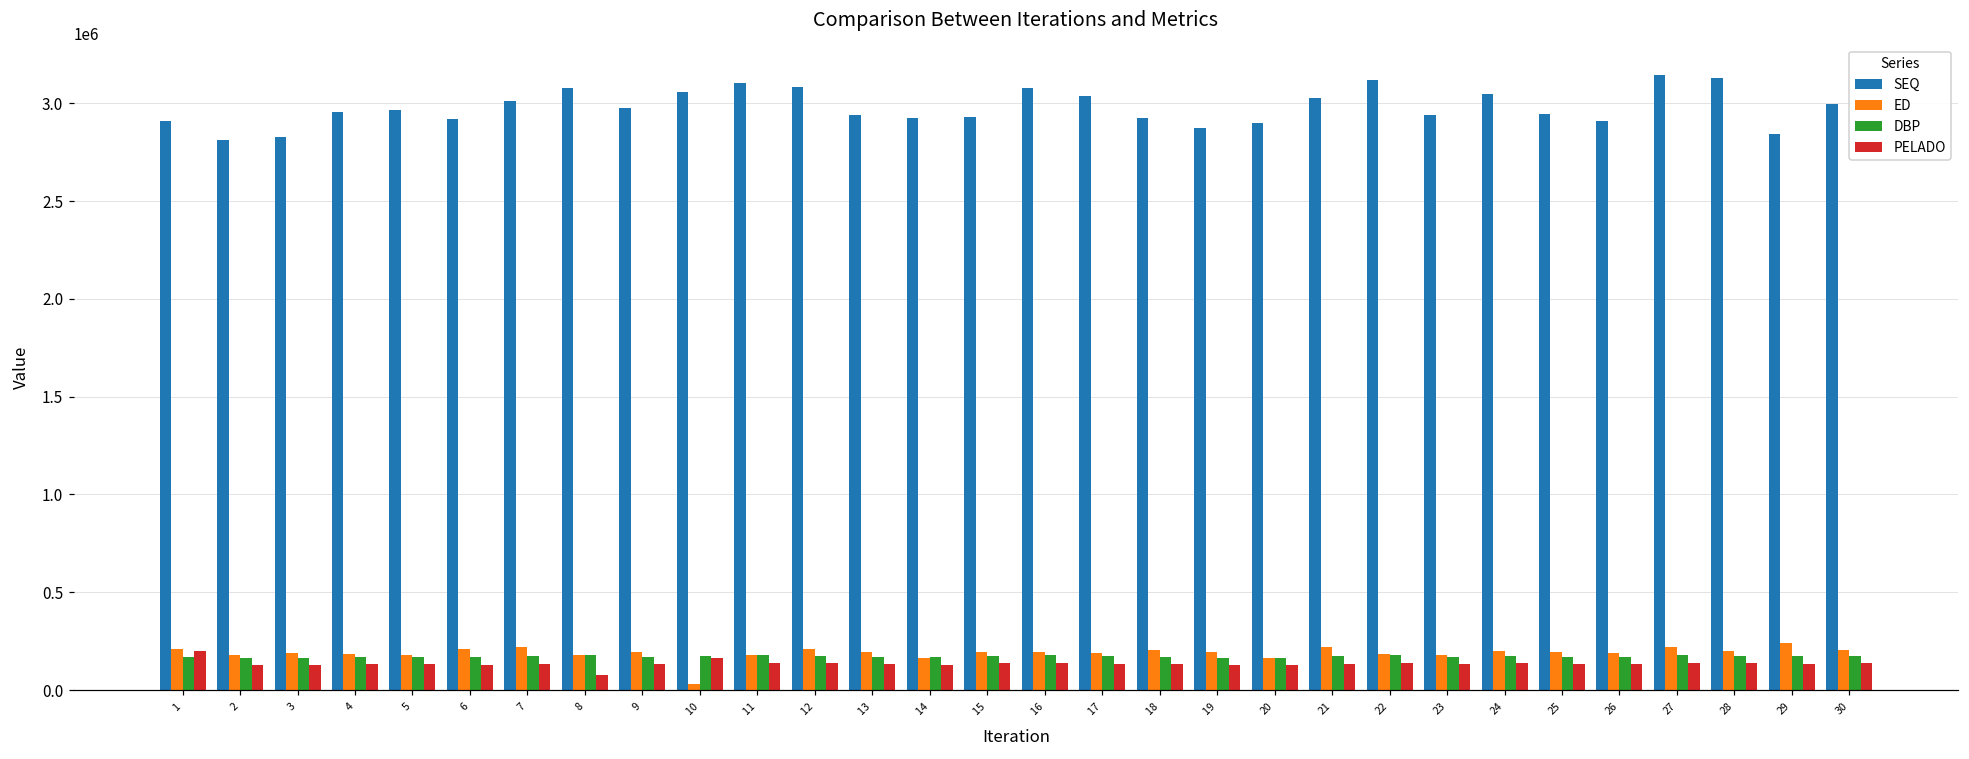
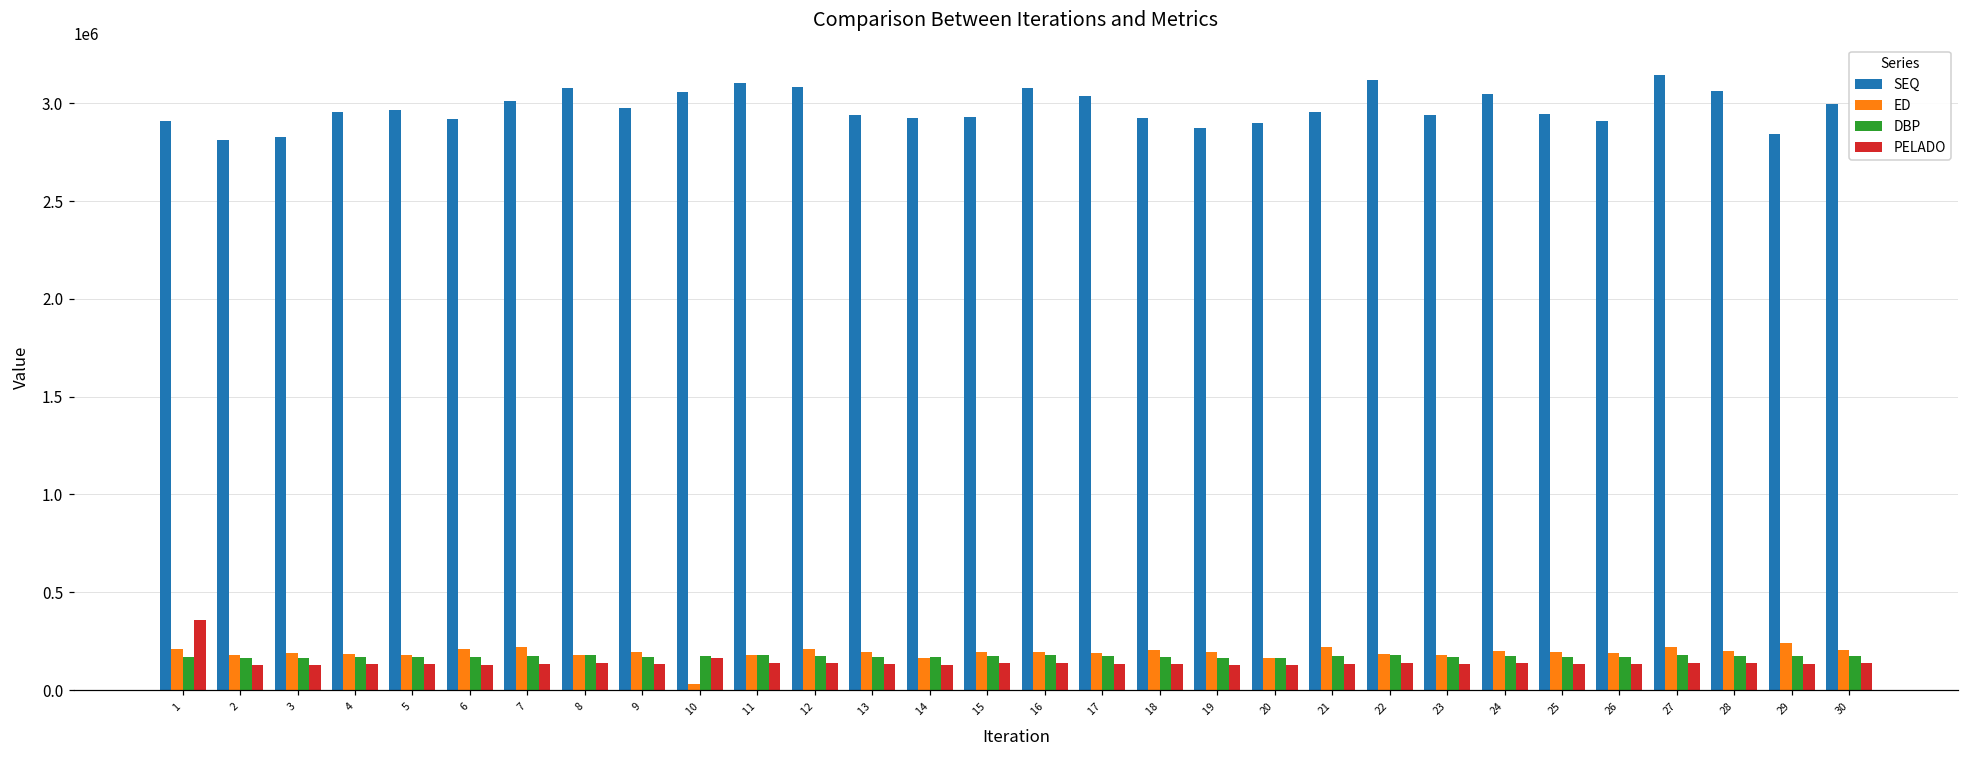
PELADO, 1: 200000 -> 360000
PELADO, 8: 80000 -> 140000
SEQ, 21: 3030000 -> 2950000
SEQ, 28: 3130000 -> 3070000
